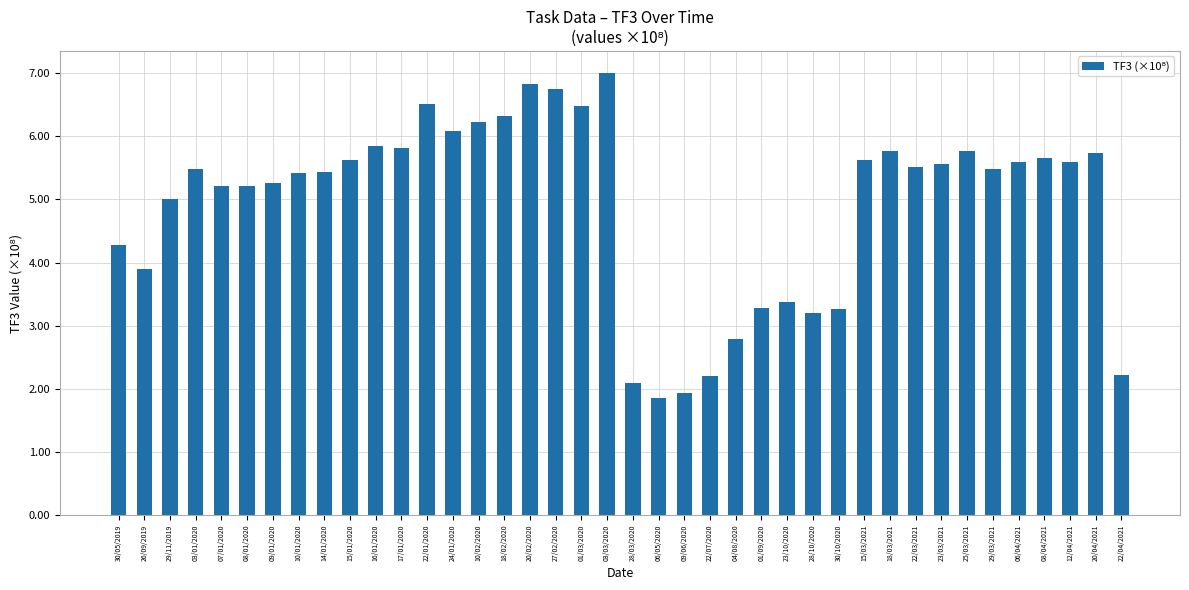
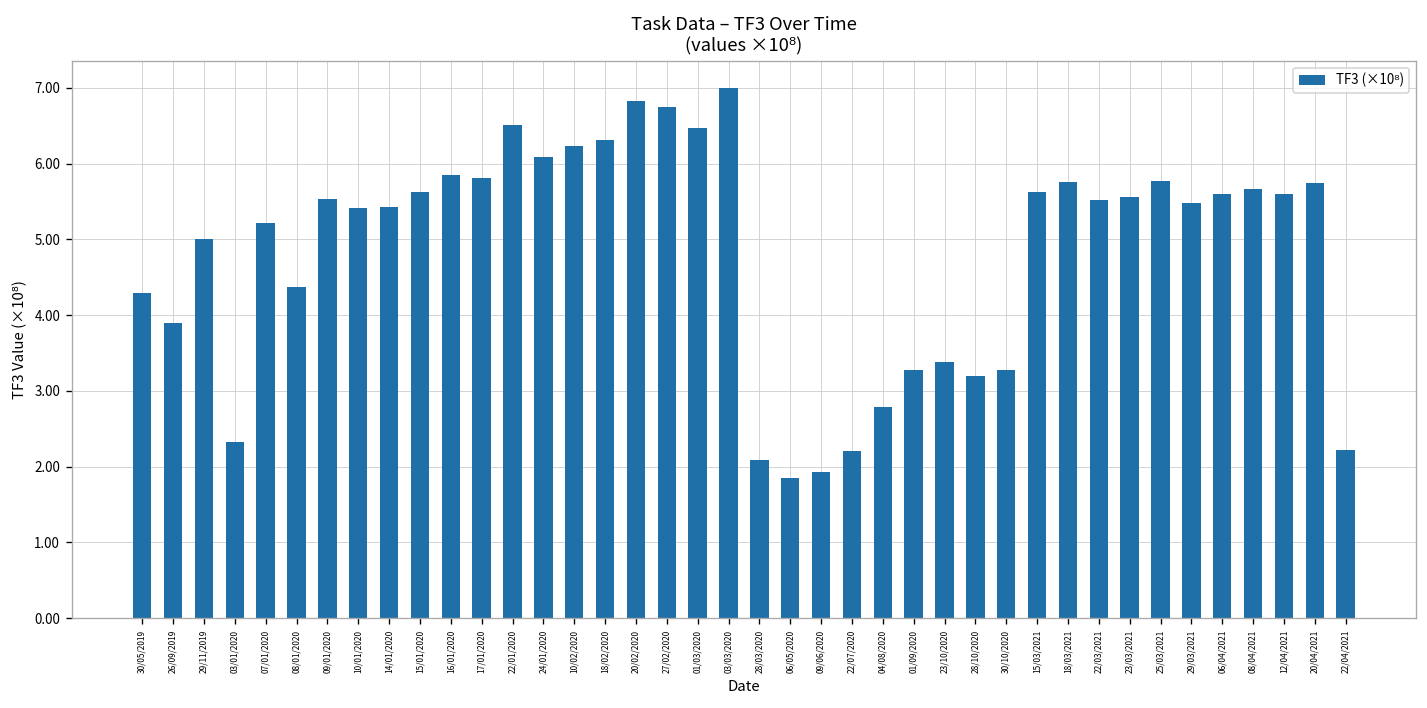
03/01/2020: 5.5 -> 2.3
08/01/2020: 5.2 -> 4.4
09/01/2020: 5.3 -> 5.5
